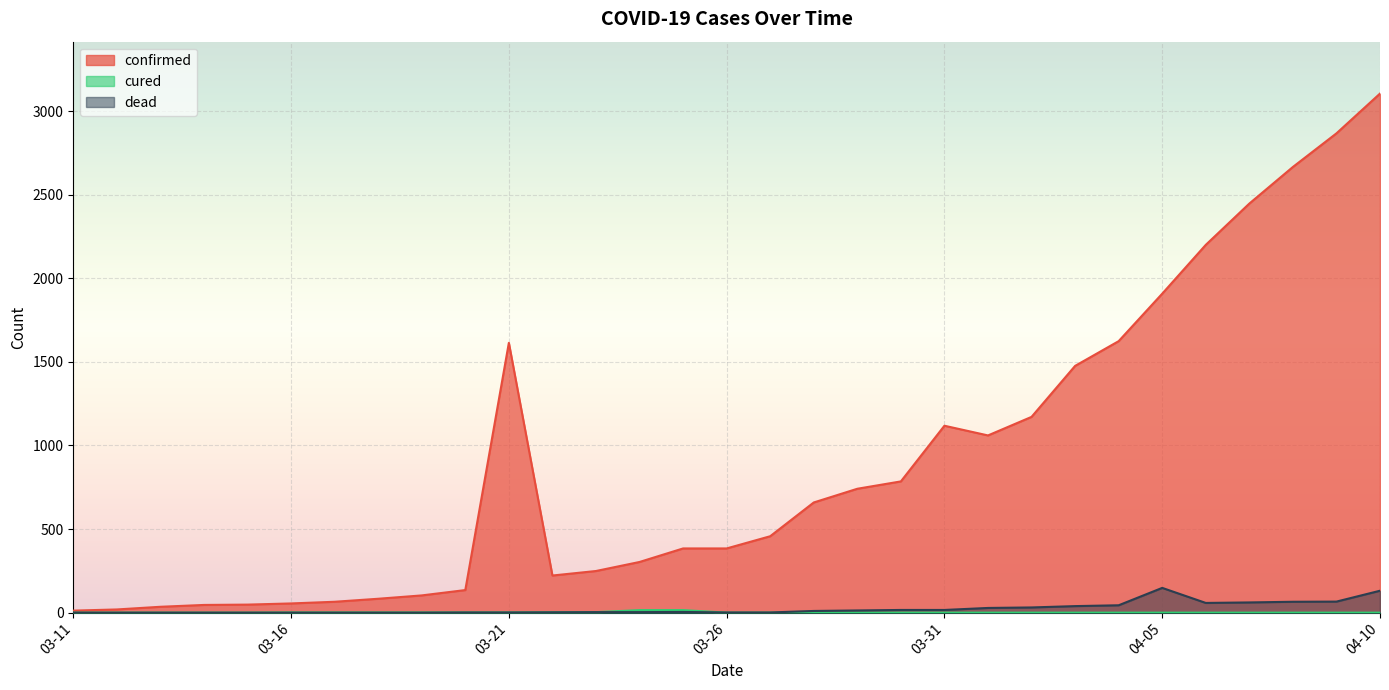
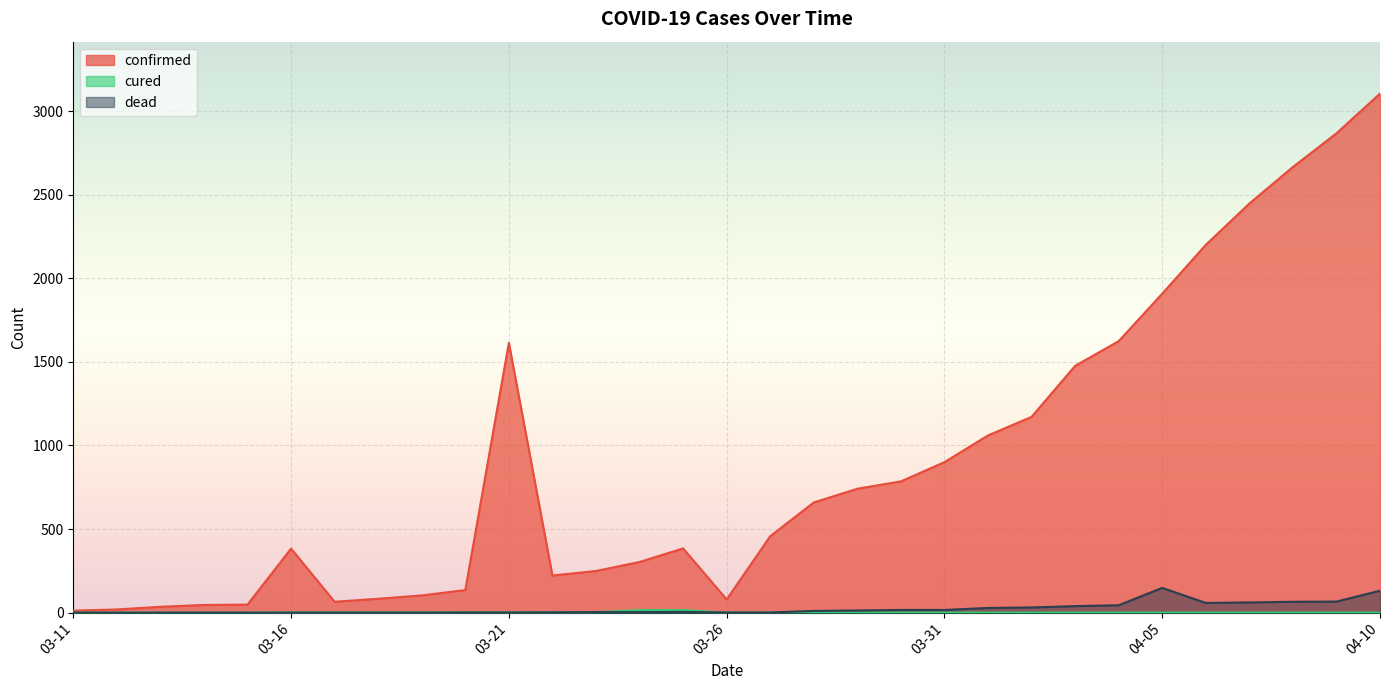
confirmed, 03-16: 60 -> 380
confirmed, 03-26: 380 -> 80
confirmed, 03-31: 1120 -> 900
